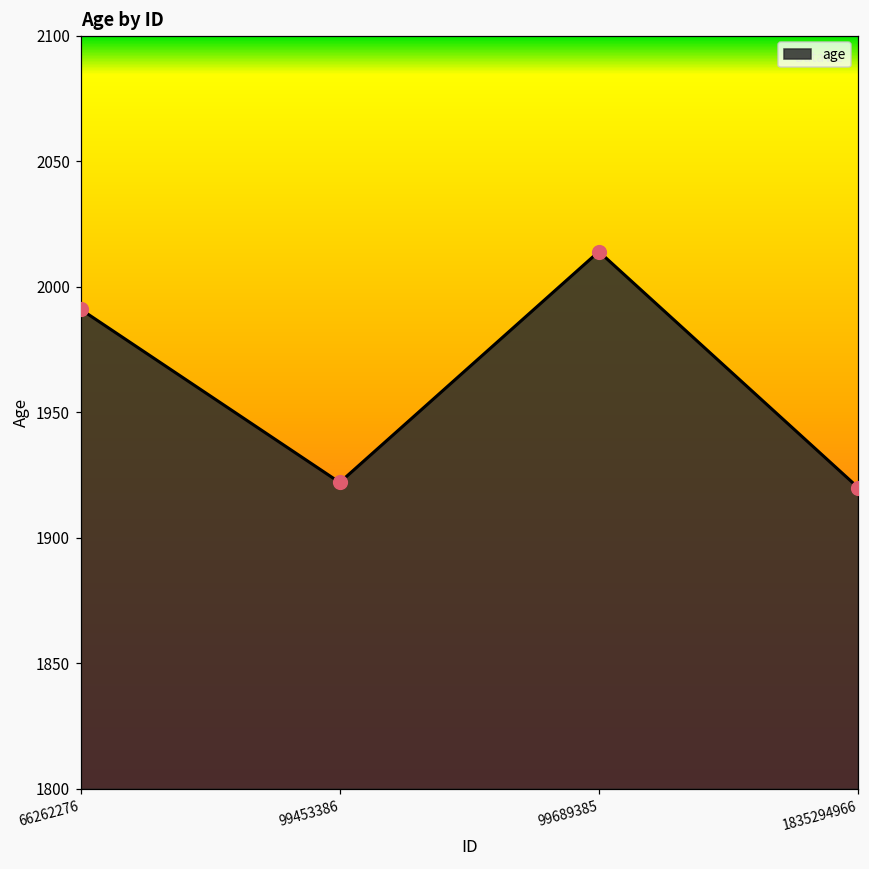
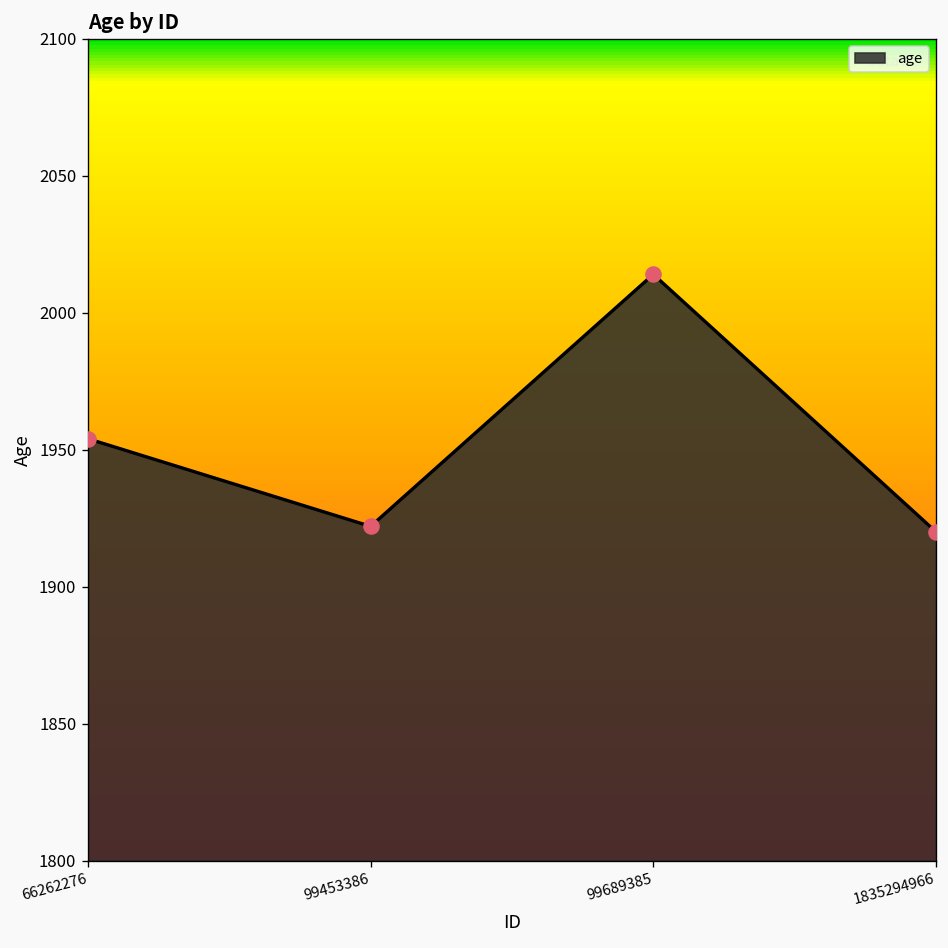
66262276: 1991 -> 1954
